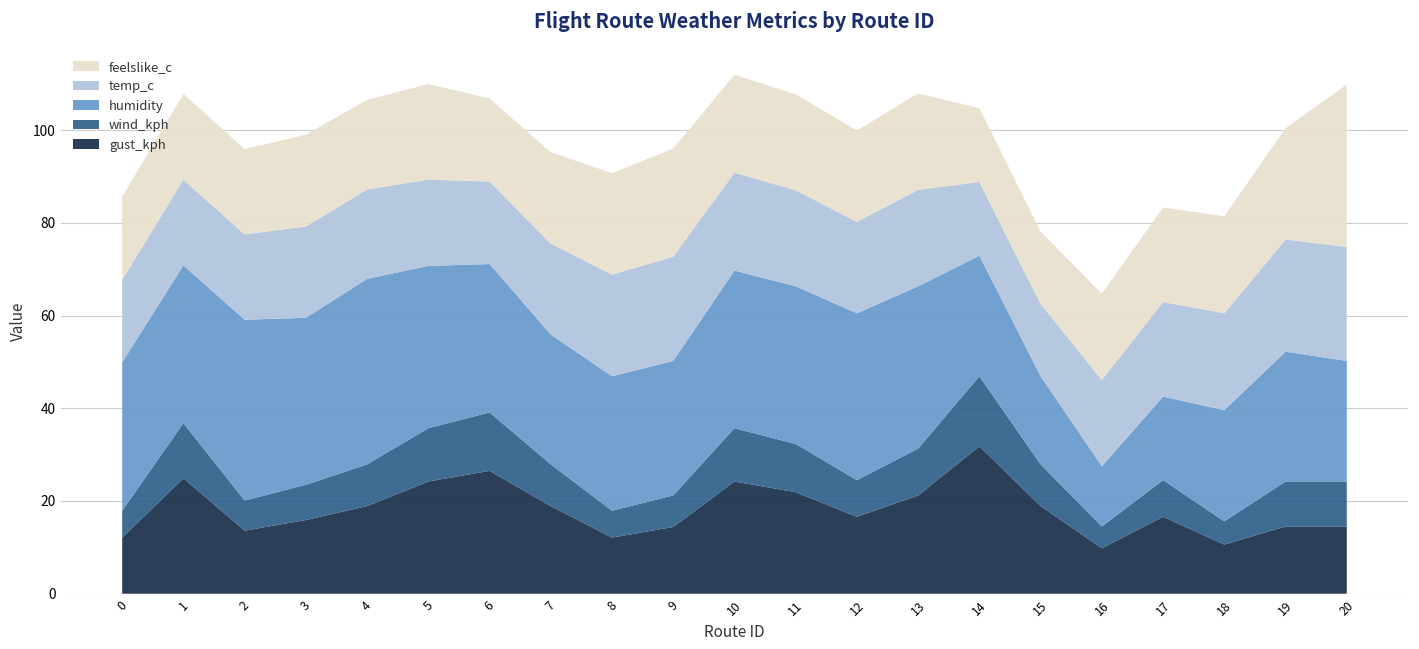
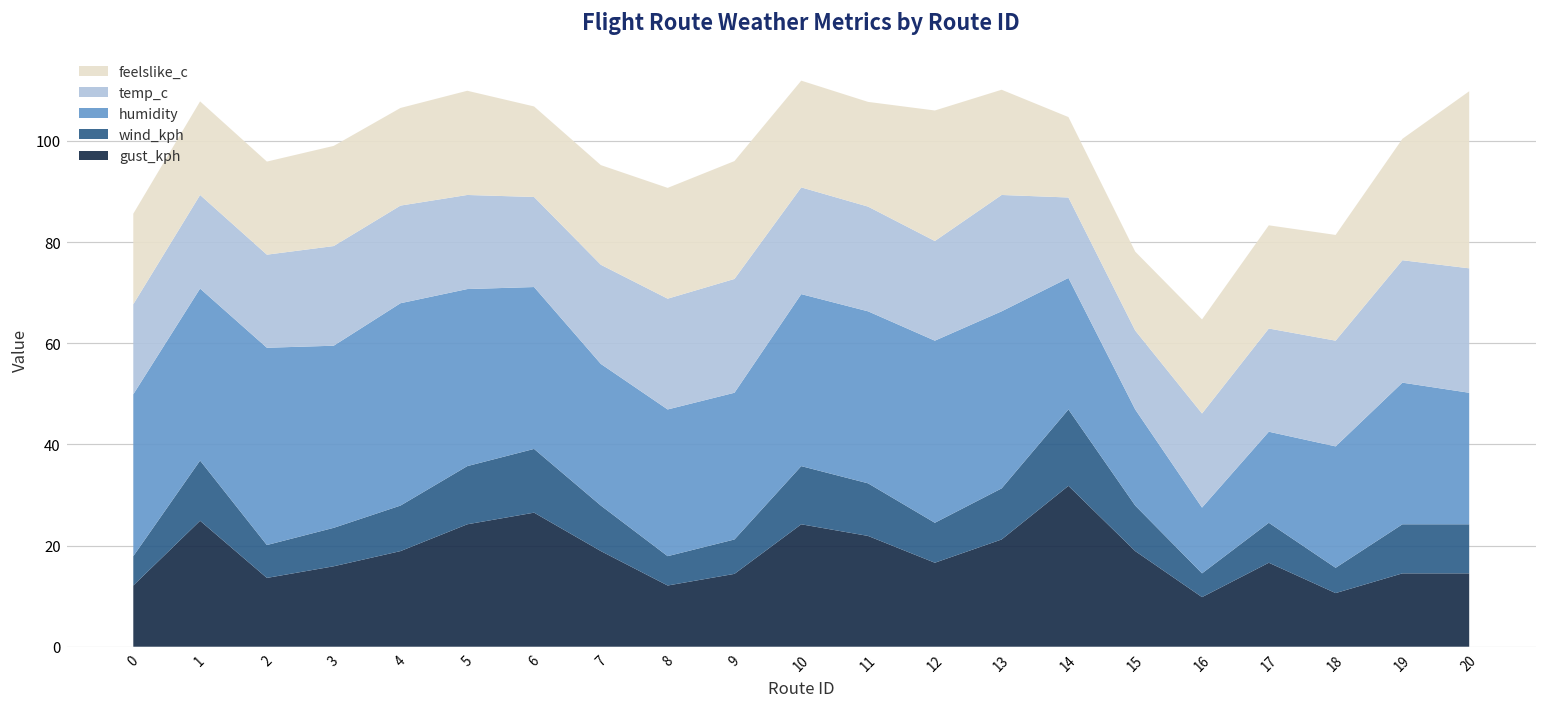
feelslike_c, 12: 20 -> 26
temp_c, 13: 21 -> 23
